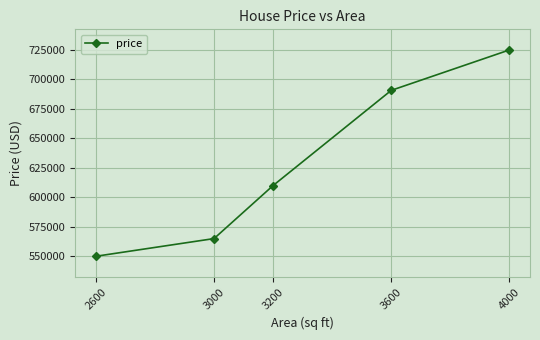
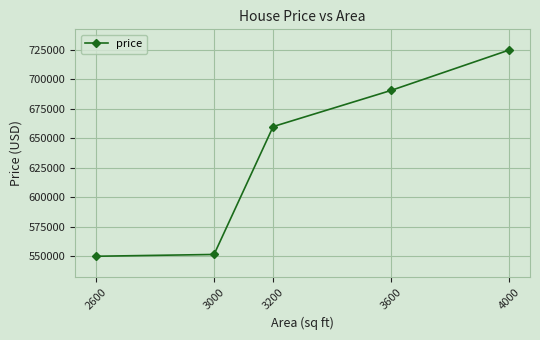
3000: 565000 -> 552000
3200: 610000 -> 660000
